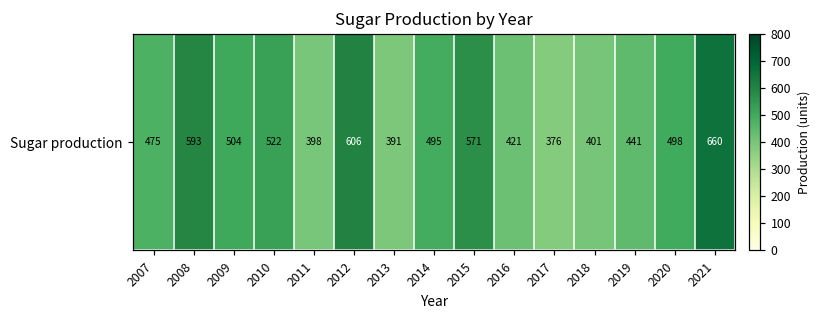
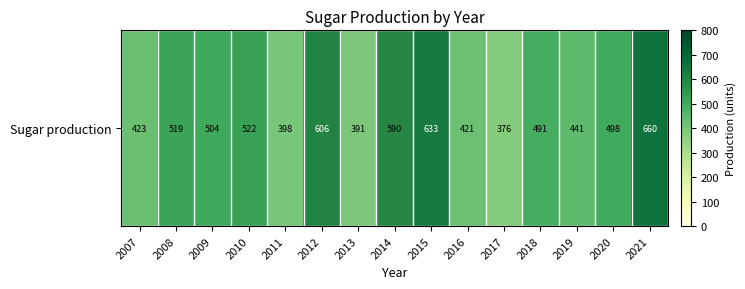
Sugar production, 2007: 475 -> 423
Sugar production, 2008: 593 -> 519
Sugar production, 2014: 495 -> 590
Sugar production, 2015: 571 -> 633
Sugar production, 2018: 401 -> 491
